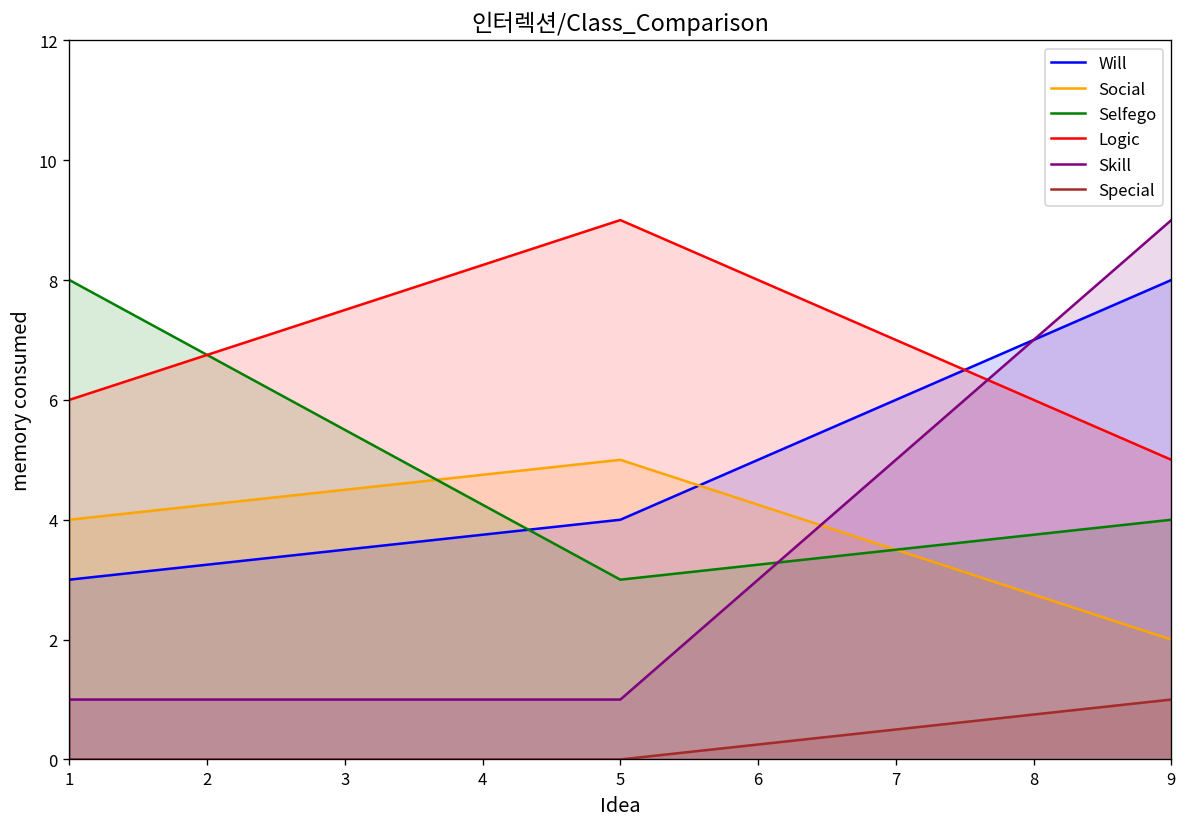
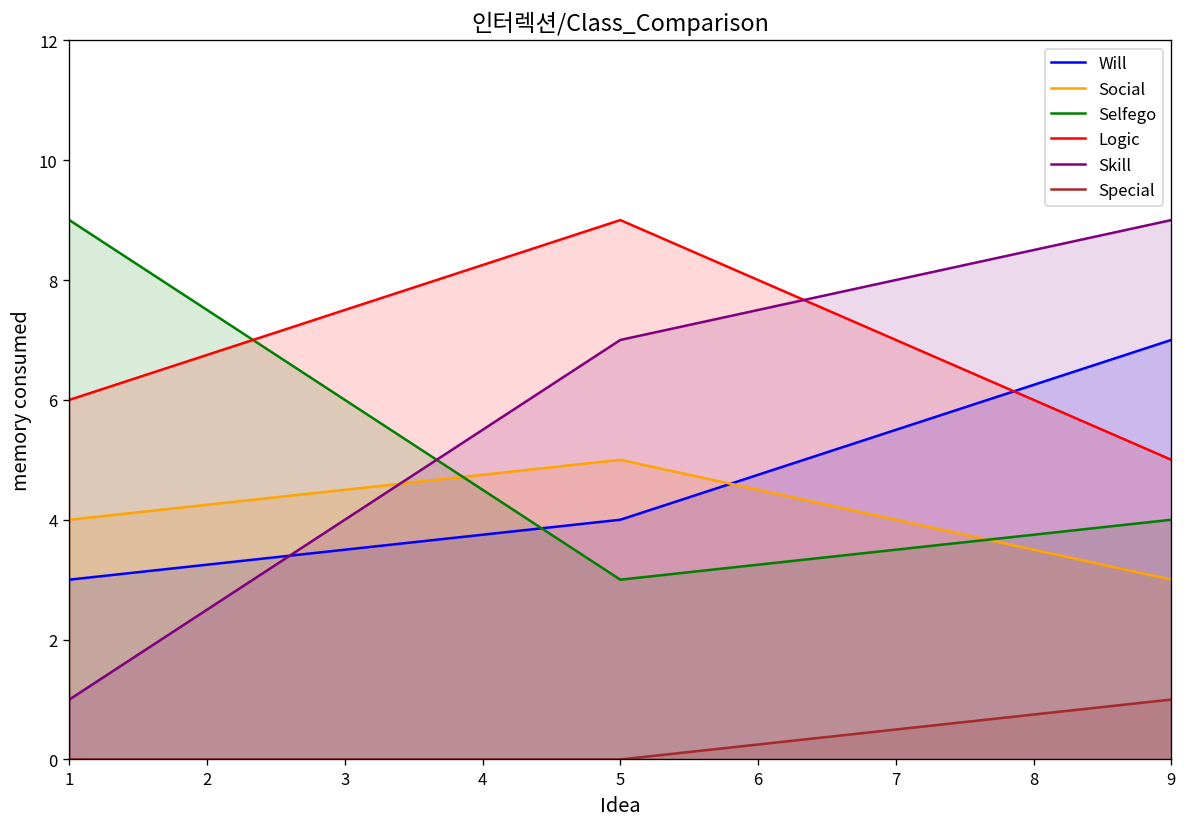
Selfego, 1: 8 -> 9
Skill, 5: 1 -> 7
Will, 9: 8 -> 7
Social, 9: 2 -> 3
